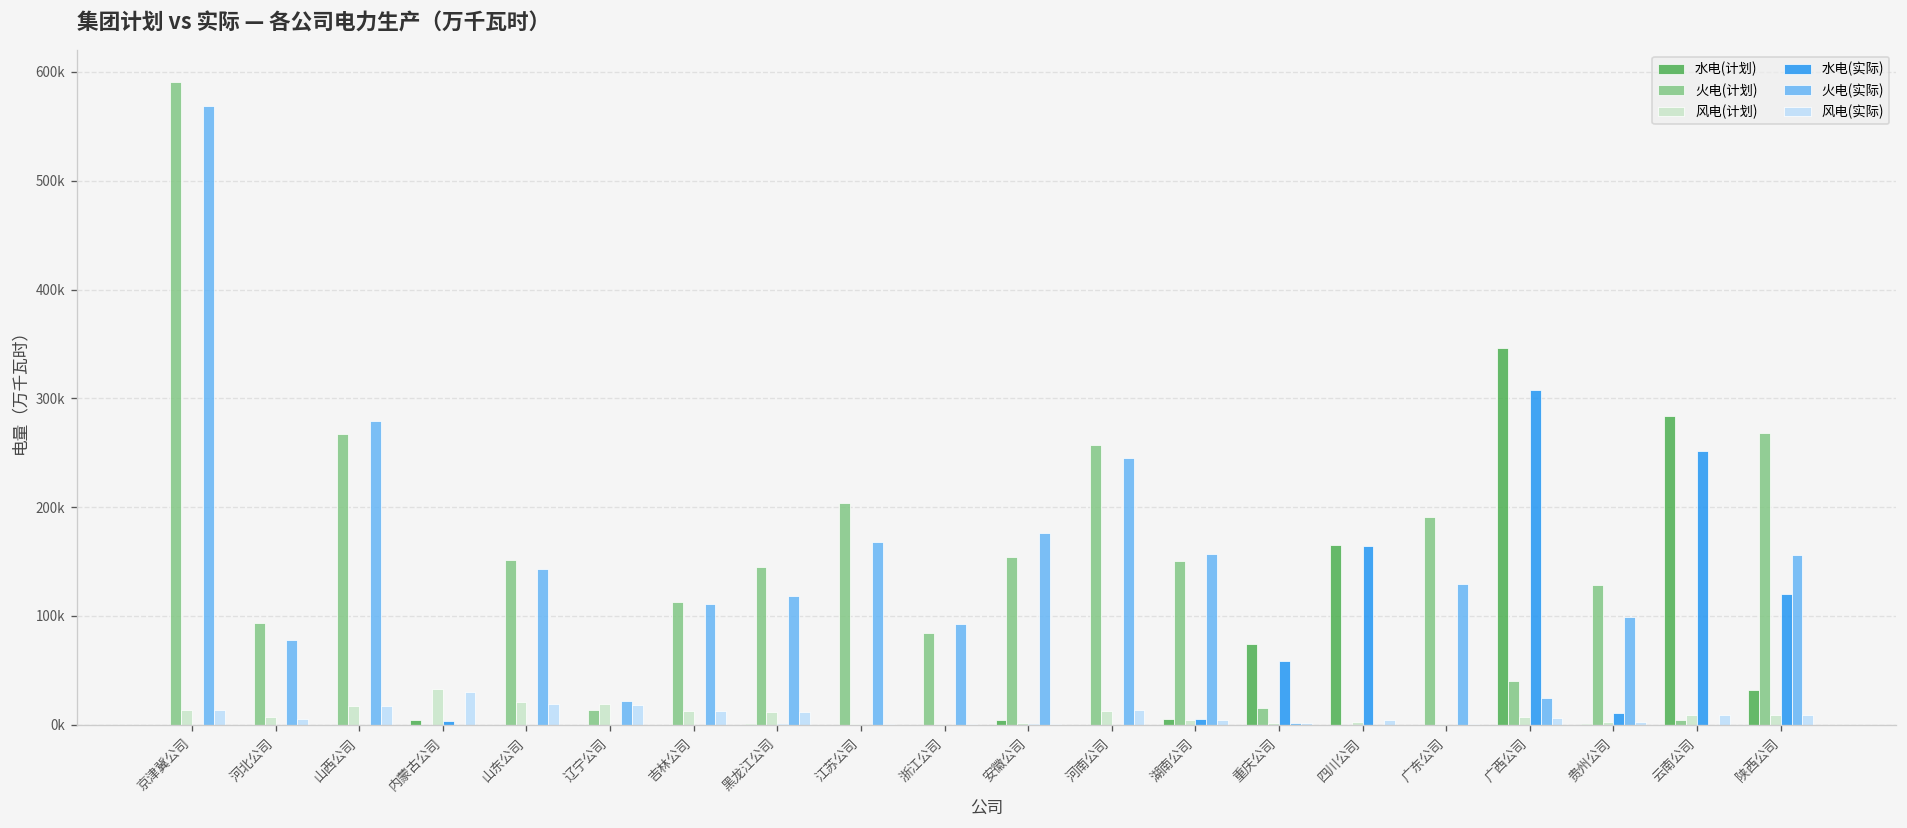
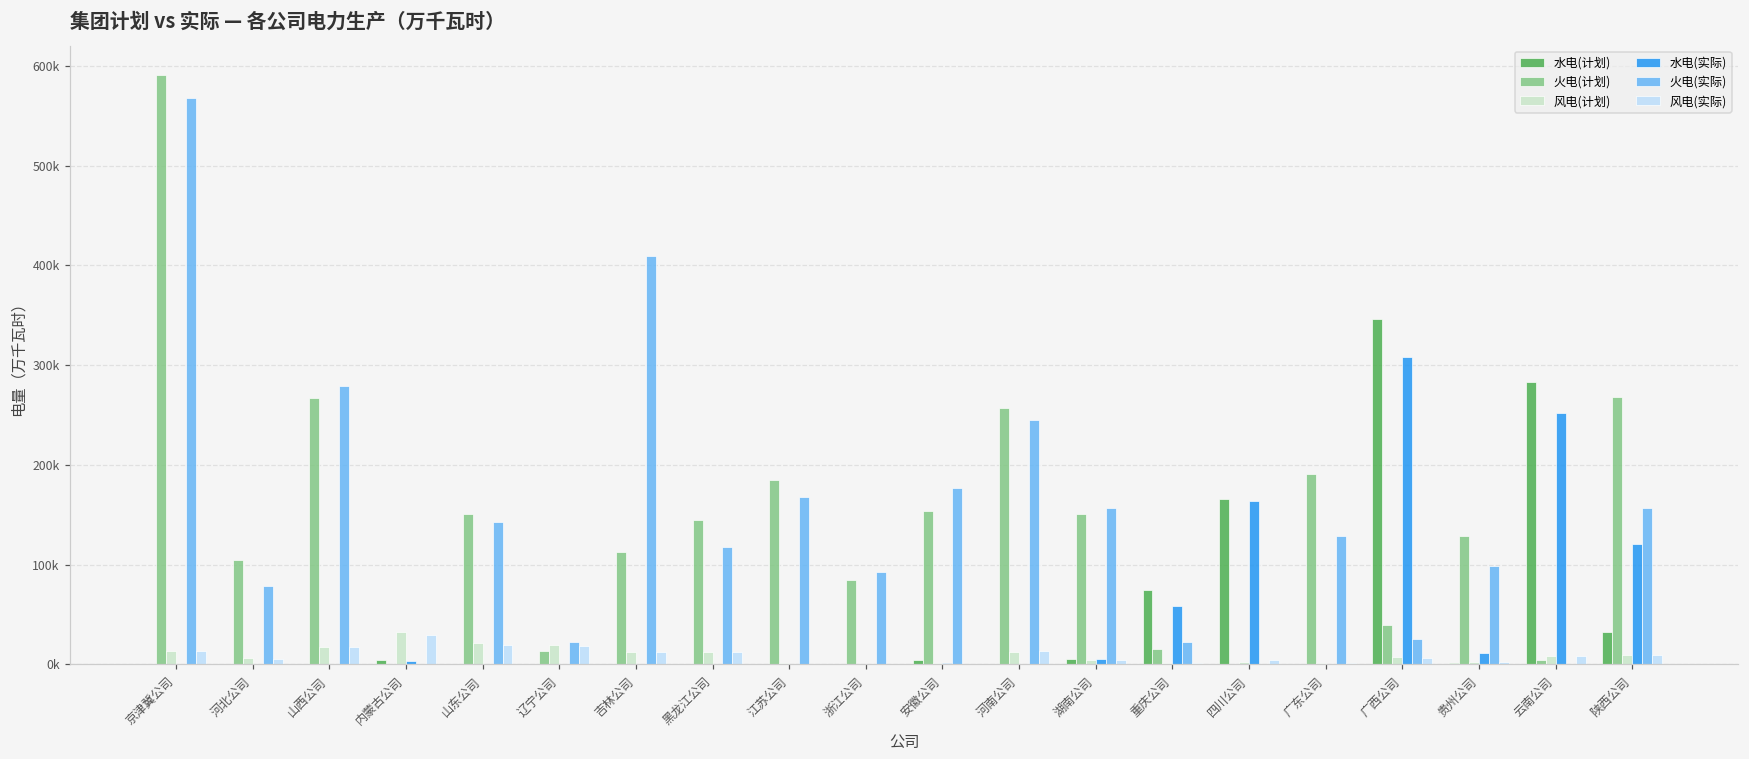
火电(计划), 河北公司: 90000 -> 100000
火电(实际), 吉林公司: 110000 -> 410000
火电(计划), 江苏公司: 200000 -> 180000
火电(实际), 重庆公司: 0 -> 20000
